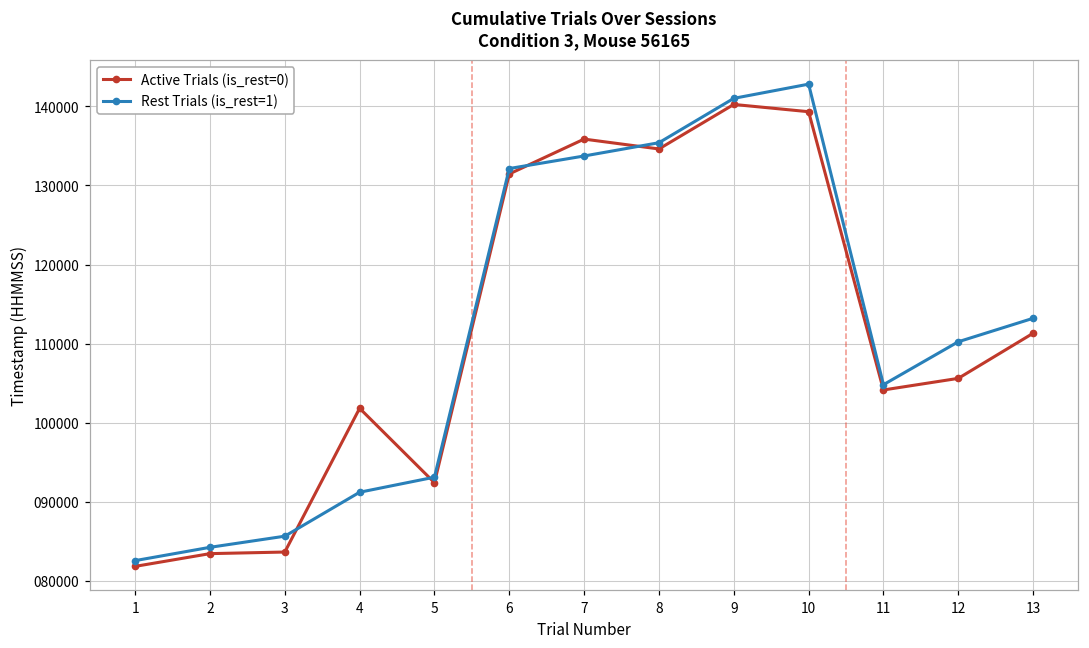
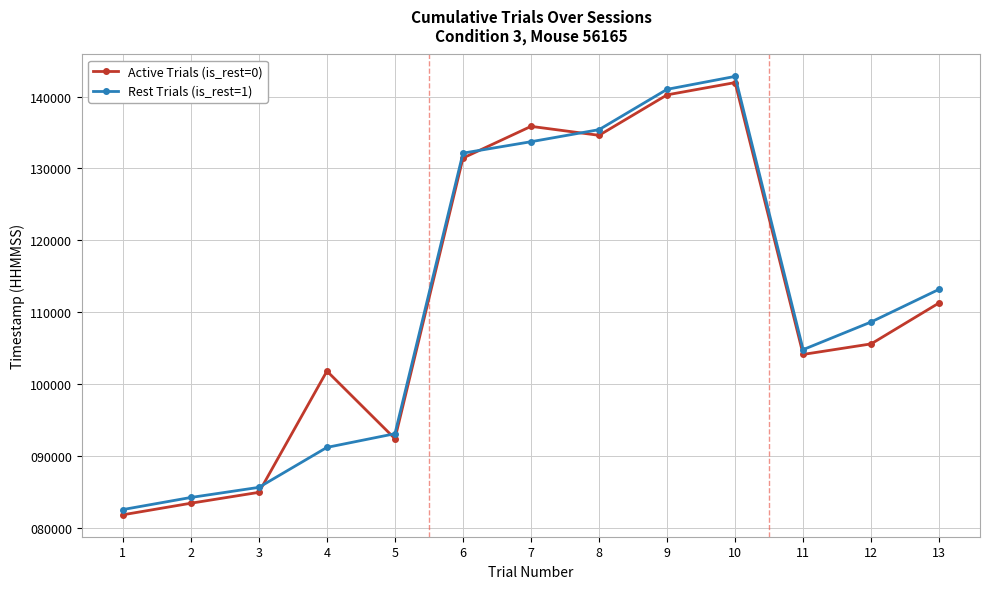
Active Trials (is_rest=0), 3: 84000 -> 85000
Active Trials (is_rest=0), 10: 139000 -> 142000
Rest Trials (is_rest=1), 12: 110000 -> 109000
